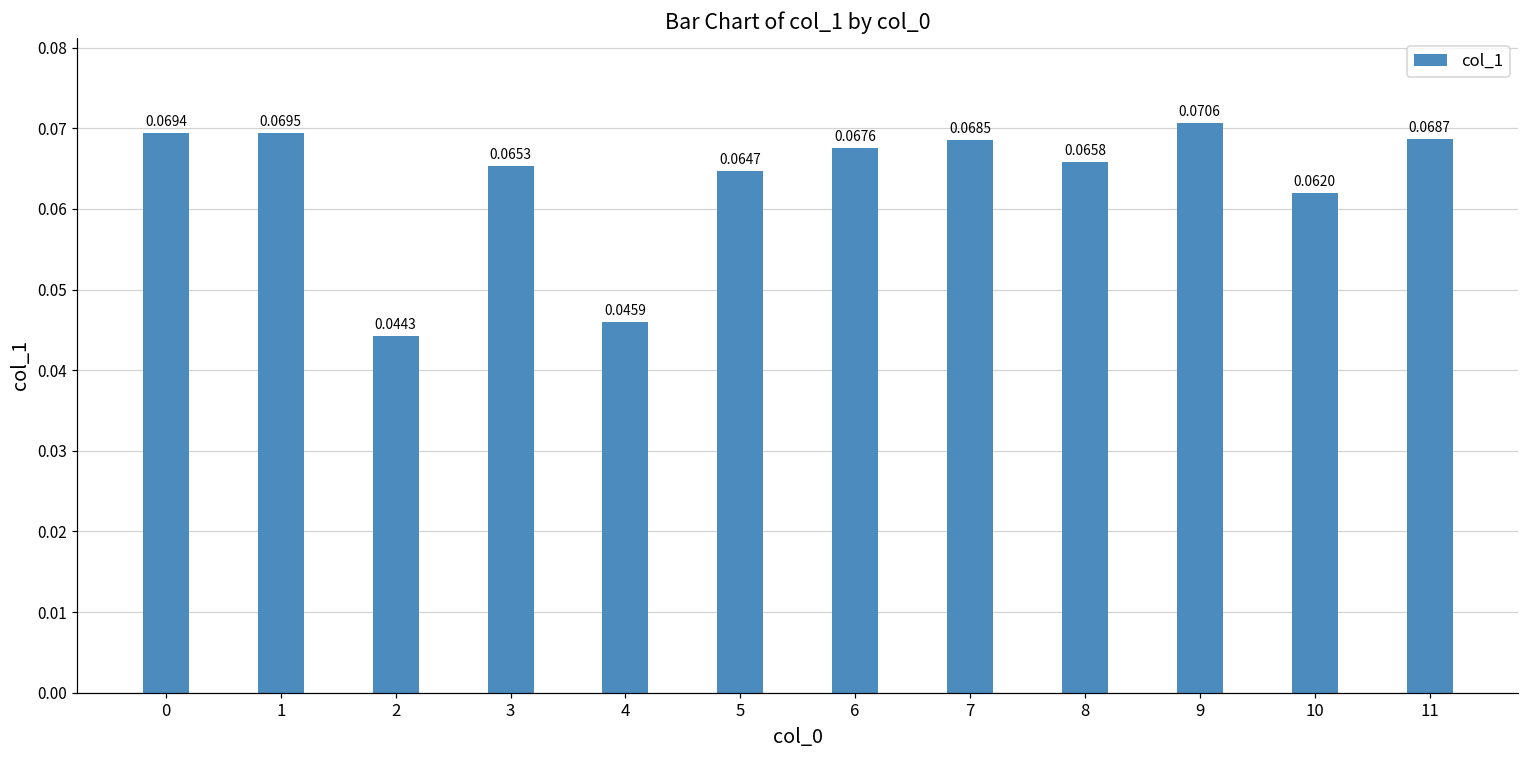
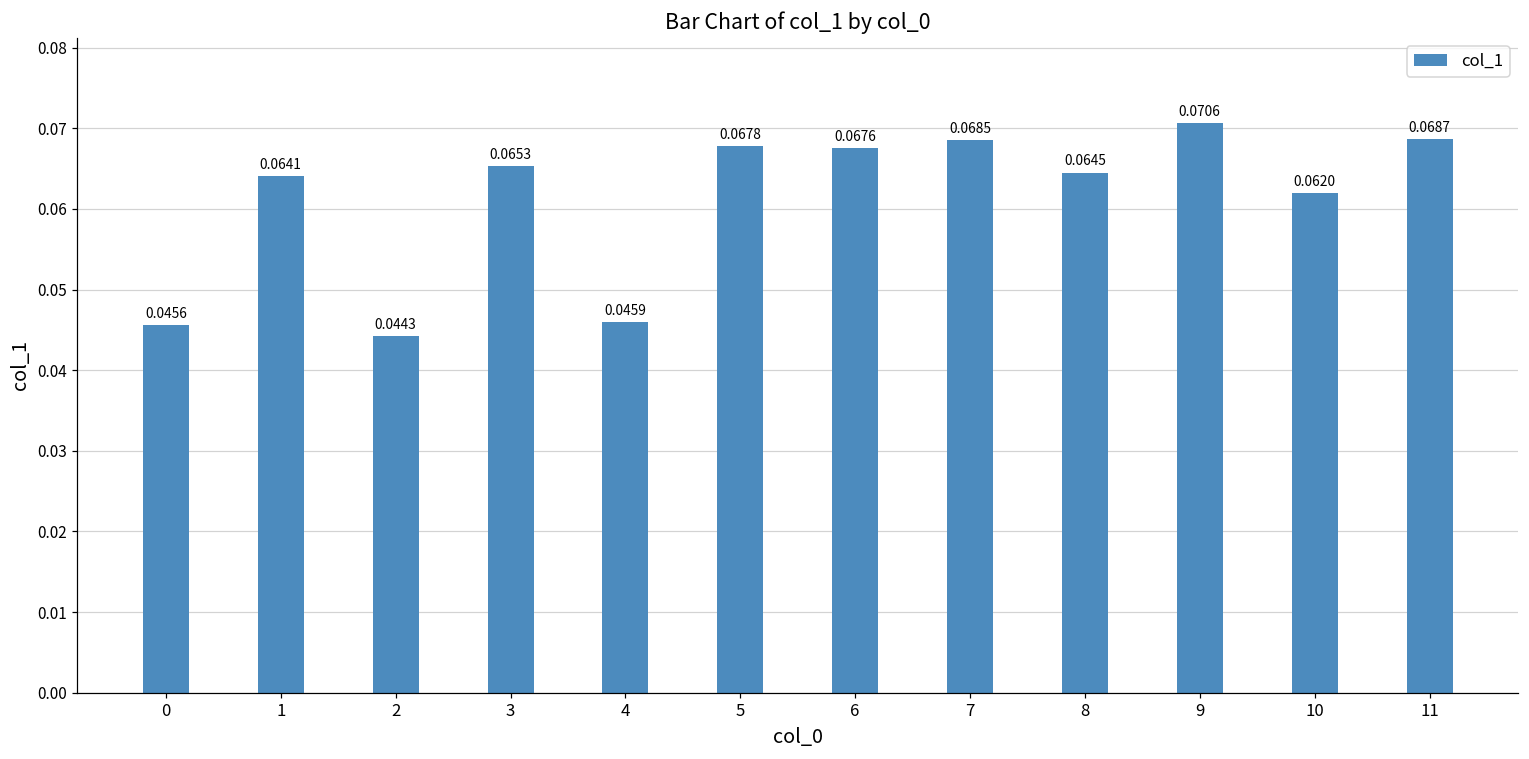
0: 0.0694 -> 0.0456
1: 0.0695 -> 0.0641
5: 0.0647 -> 0.0678
8: 0.0658 -> 0.0645
